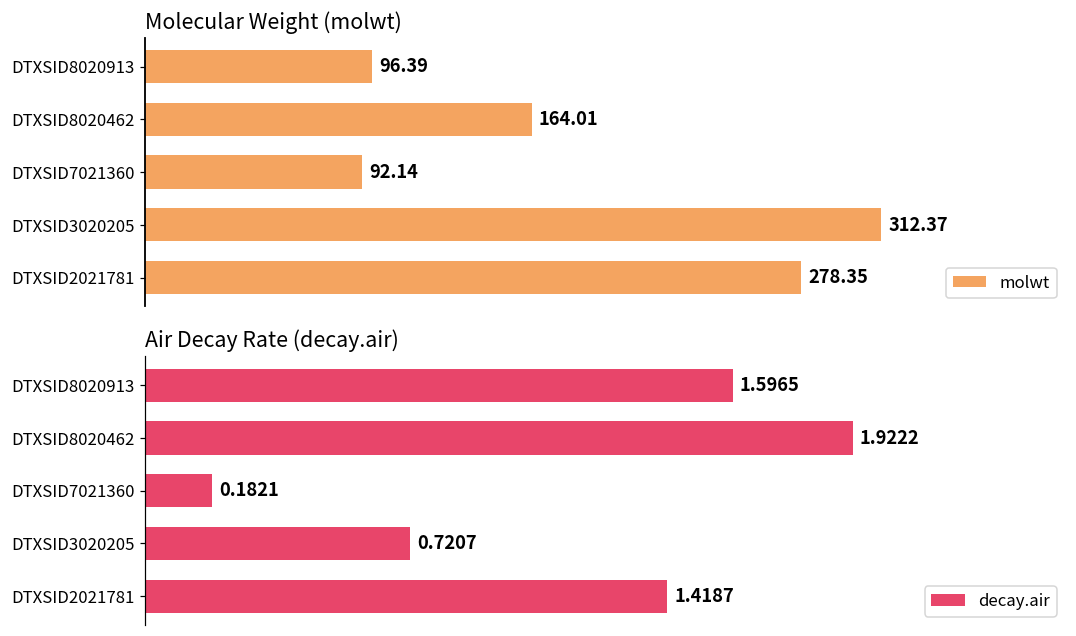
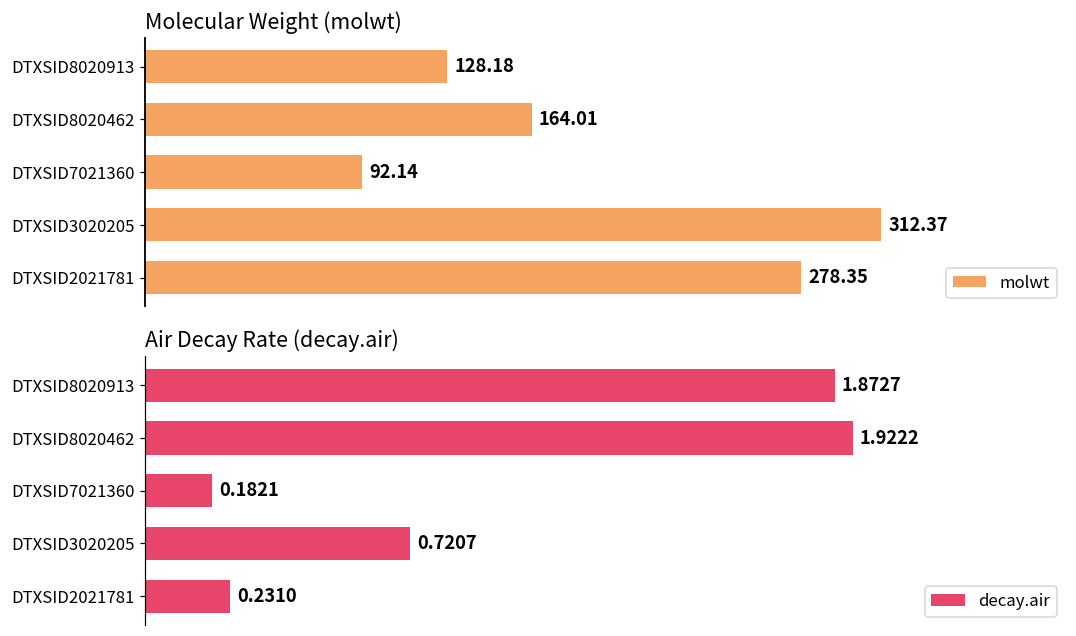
Molecular Weight (molwt), DTXSID8020913: 96.39 -> 128.18
Air Decay Rate (decay.air), DTXSID8020913: 1.5965 -> 1.8727
Air Decay Rate (decay.air), DTXSID2021781: 1.4187 -> 0.2310
